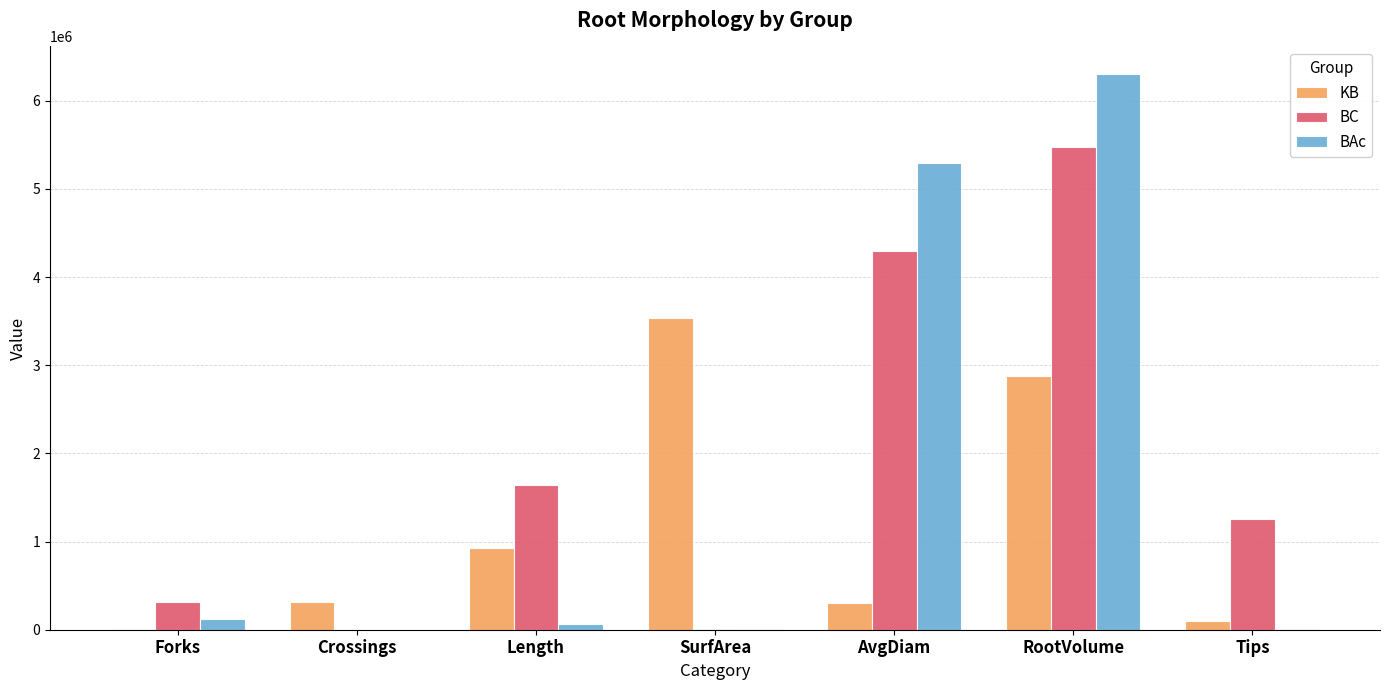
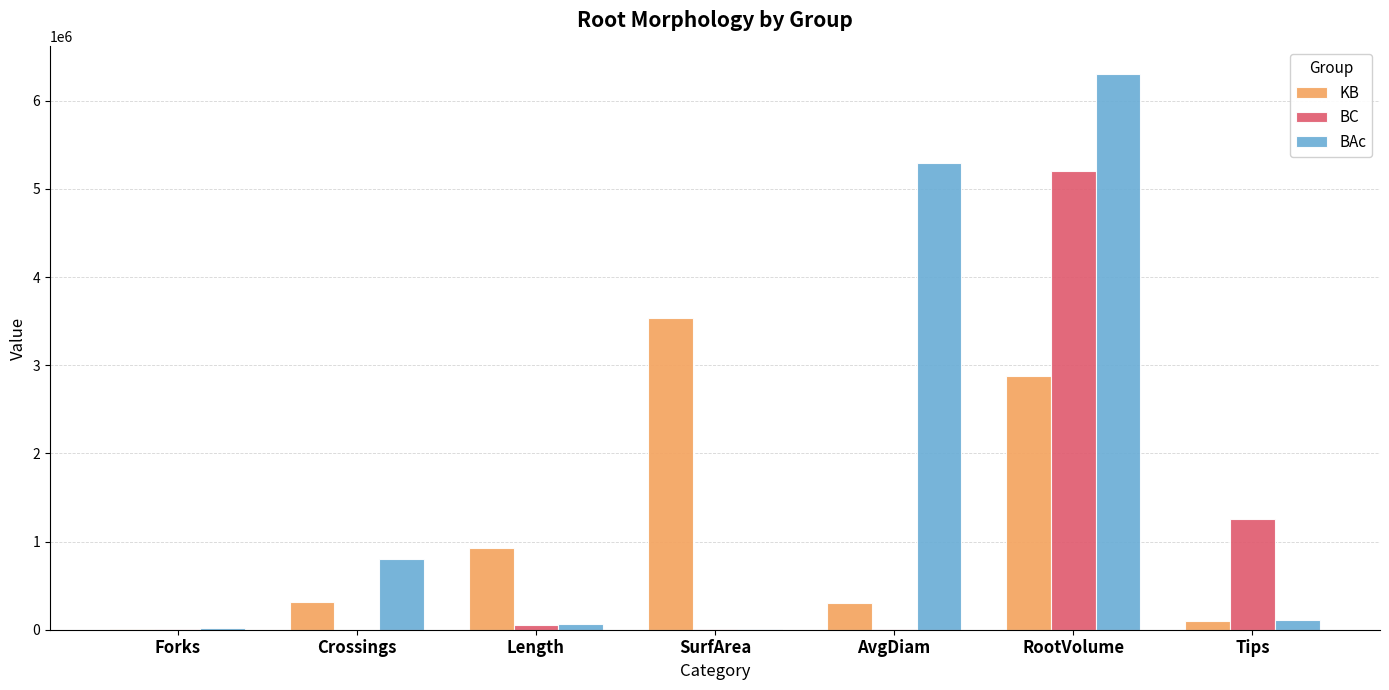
BC, Forks: 300000 -> 0
BAc, Forks: 100000 -> 0
BAc, Crossings: 0 -> 800000
BC, Length: 1600000 -> 100000
BC, AvgDiam: 4300000 -> 0
BC, RootVolume: 5500000 -> 5200000
BAc, Tips: 0 -> 100000
